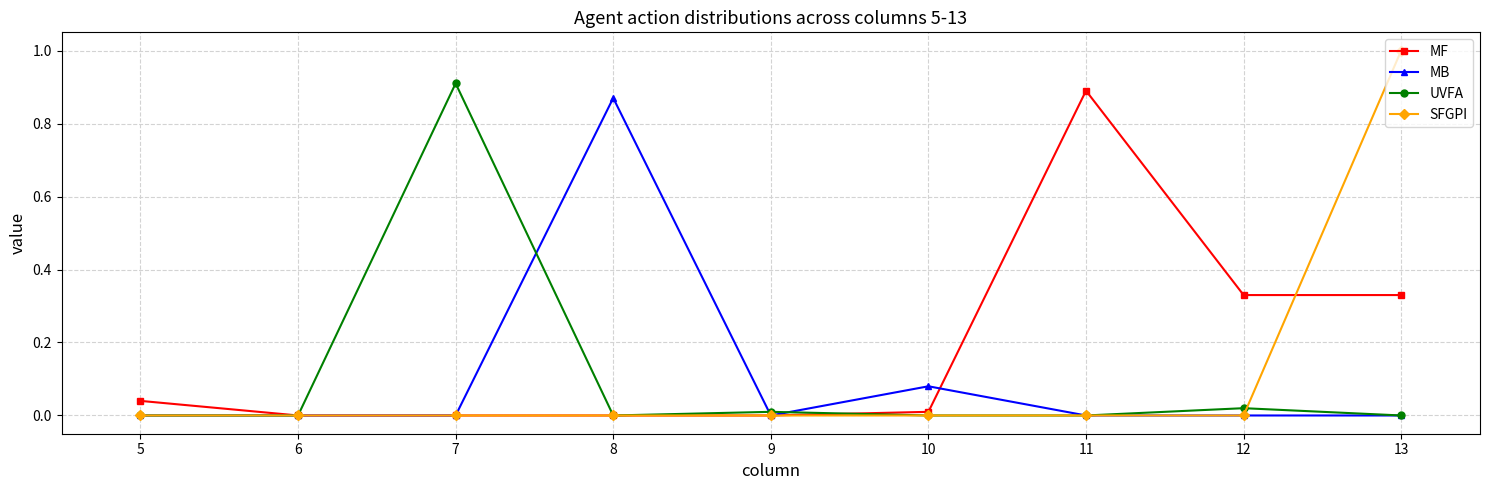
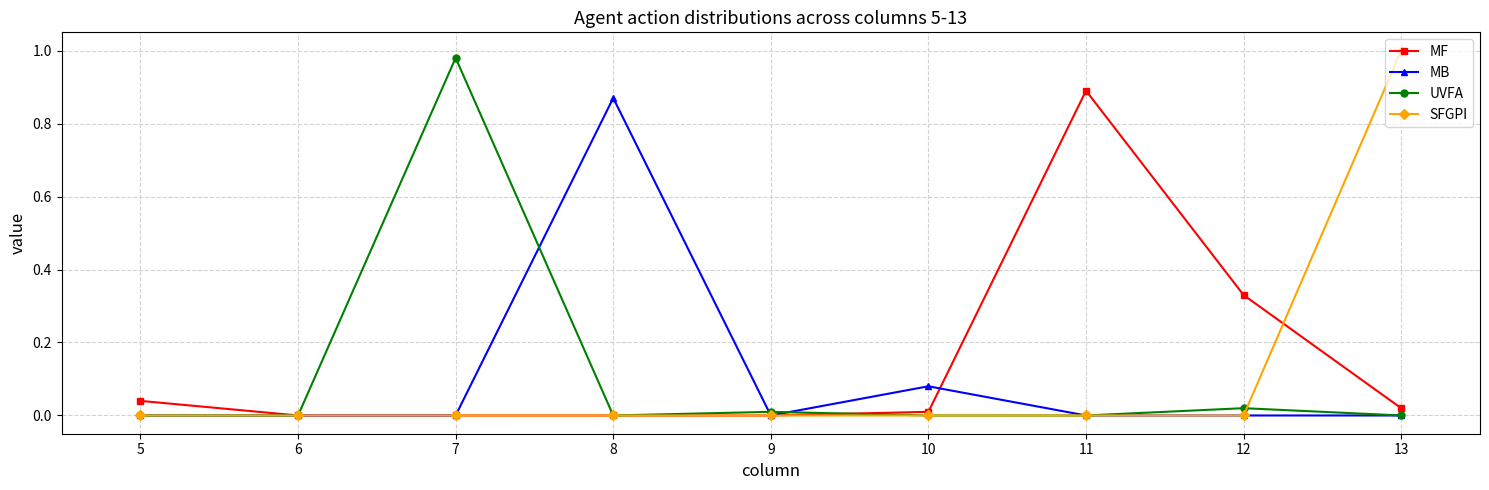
UVFA, 7: 0.91 -> 0.98
MF, 13: 0.33 -> 0.02
